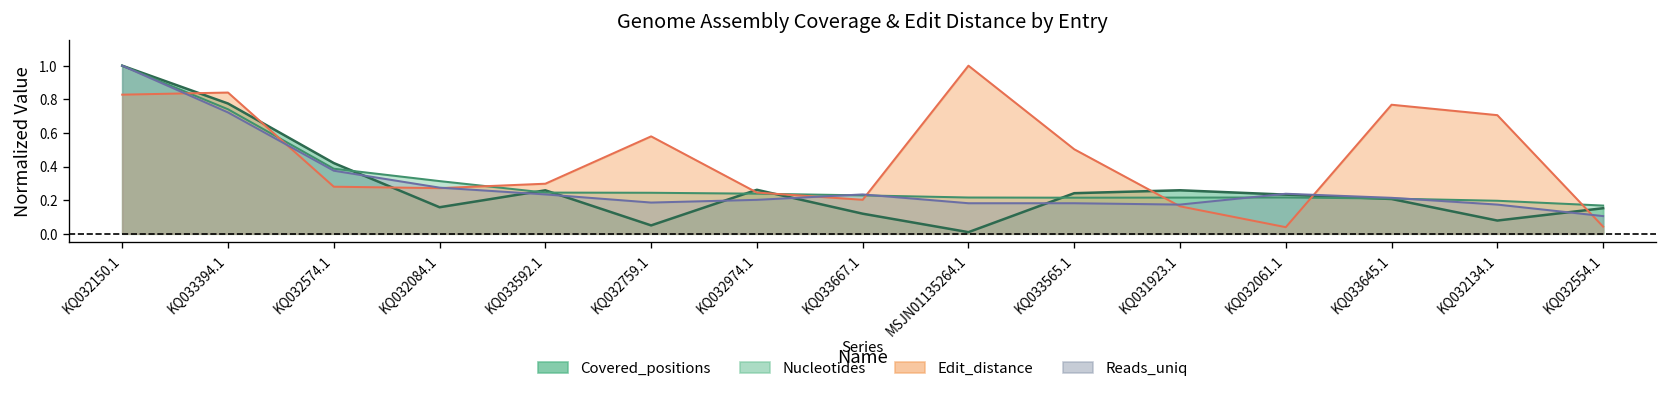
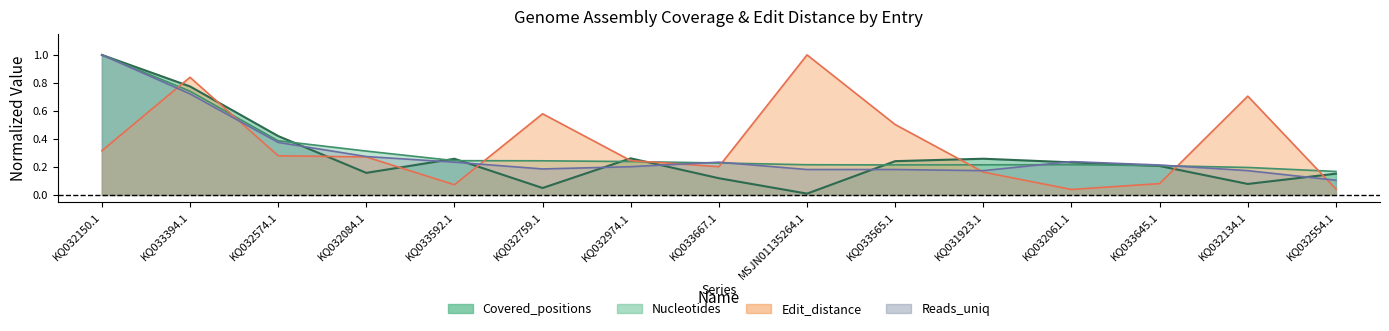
Edit_distance, KQ032150.1: 0.83 -> 0.32
Edit_distance, KQ033592.1: 0.30 -> 0.07
Edit_distance, KQ033645.1: 0.77 -> 0.08
